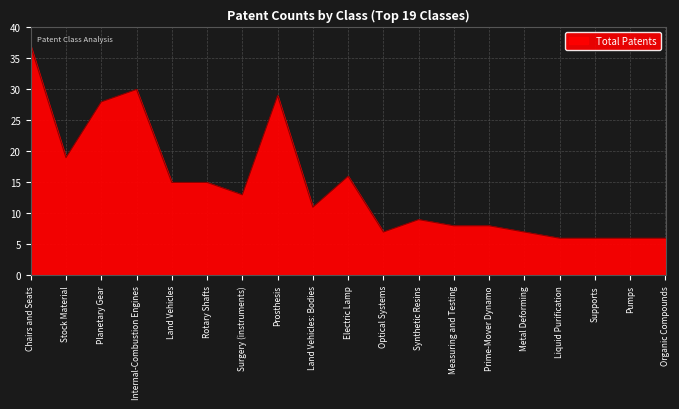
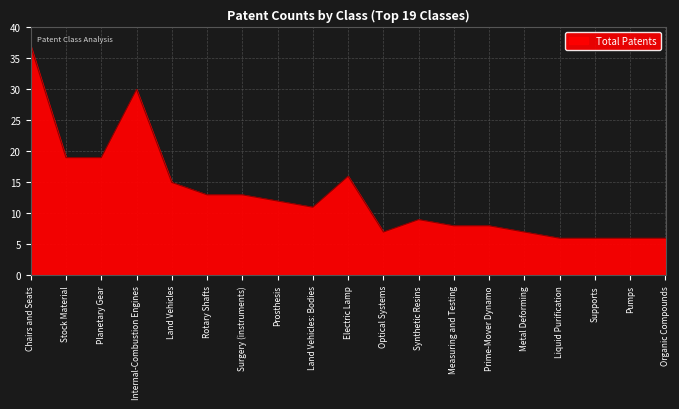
Planetary Gear: 28 -> 19
Rotary Shafts: 15 -> 13
Prosthesis: 29 -> 12
